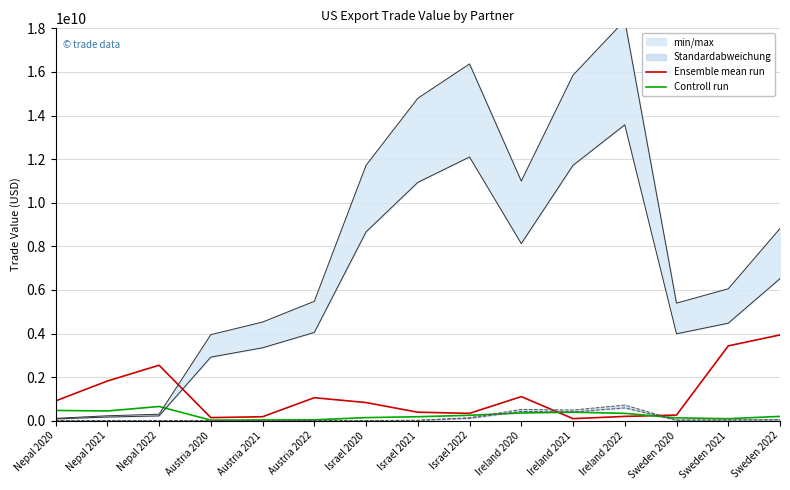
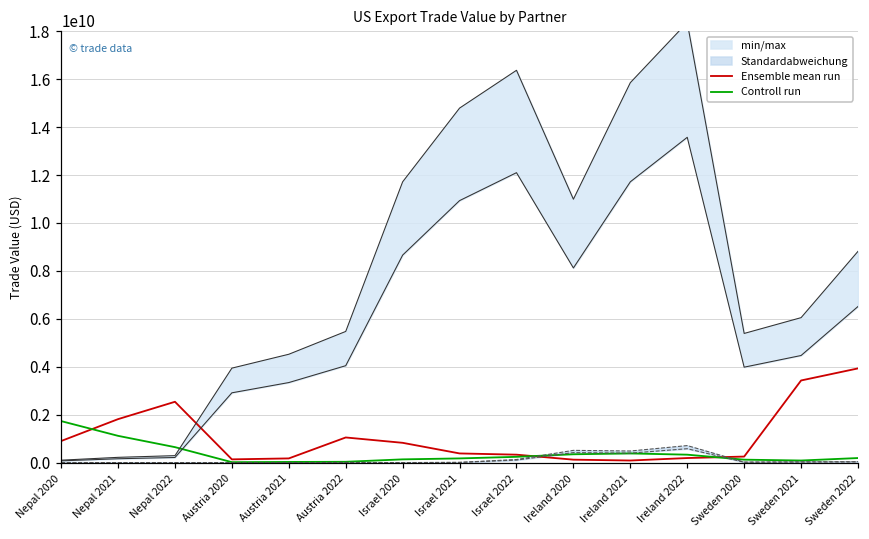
Controll run, Nepal 2020: 500000000 -> 1700000000
Controll run, Nepal 2021: 400000000 -> 1100000000
Ensemble mean run, Ireland 2020: 1100000000 -> 100000000
